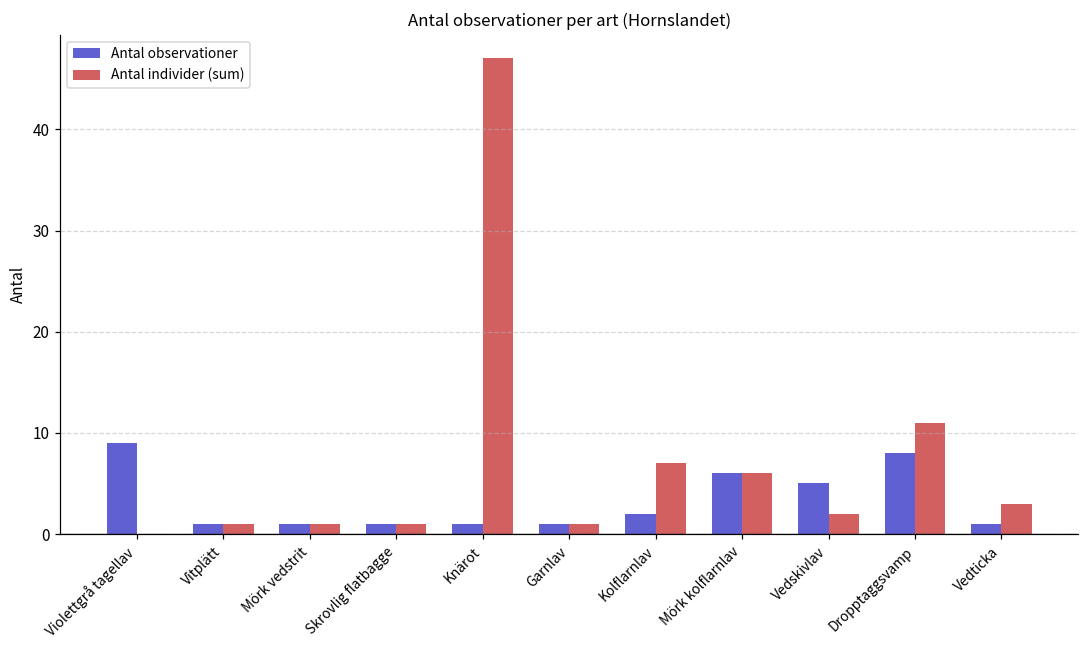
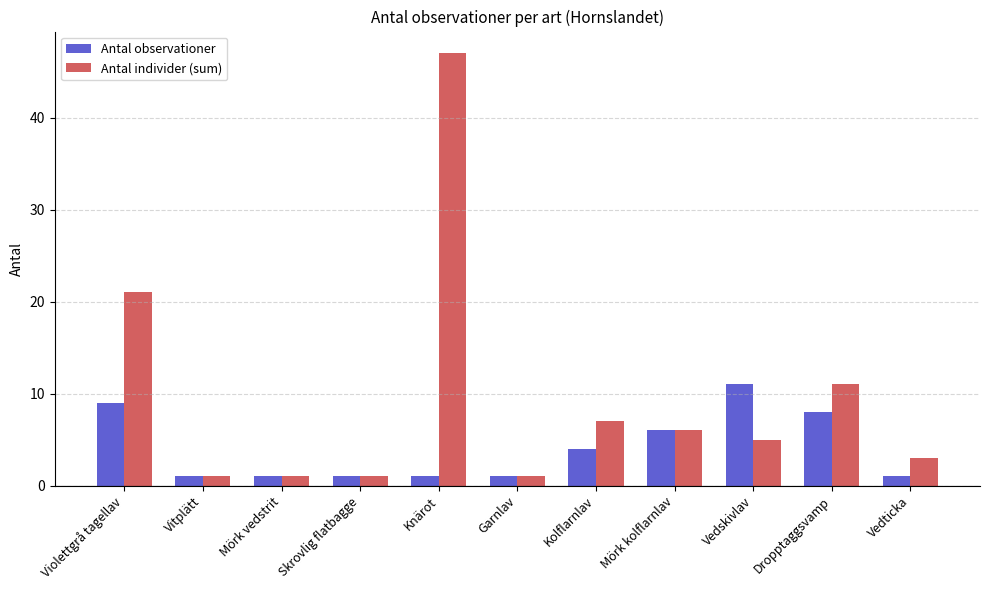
Antal individer (sum), Violettgrå tagellav: 0 -> 21
Antal observationer, Kolflarnlav: 2 -> 4
Antal observationer, Vedskivlav: 5 -> 11
Antal individer (sum), Vedskivlav: 2 -> 5
